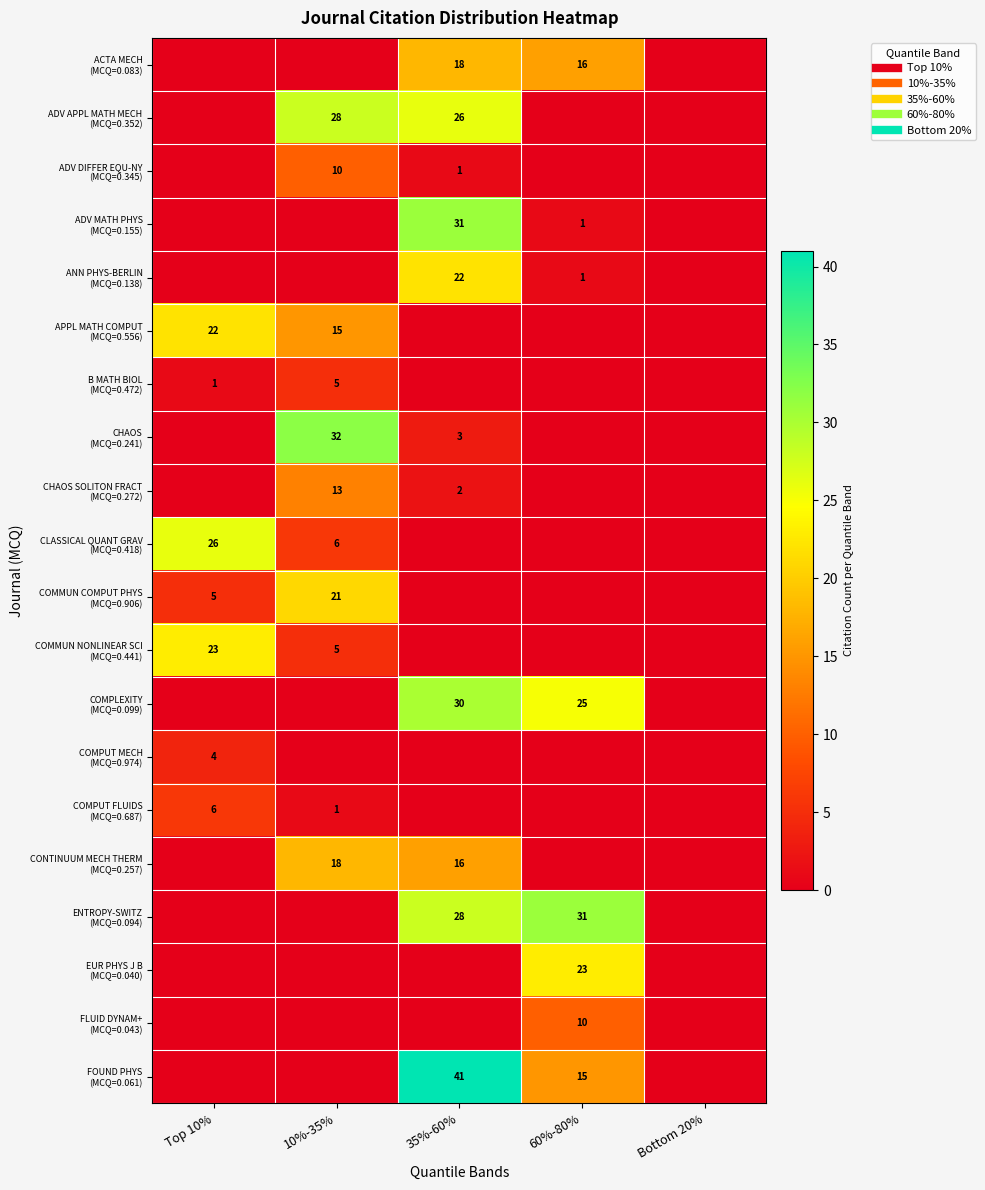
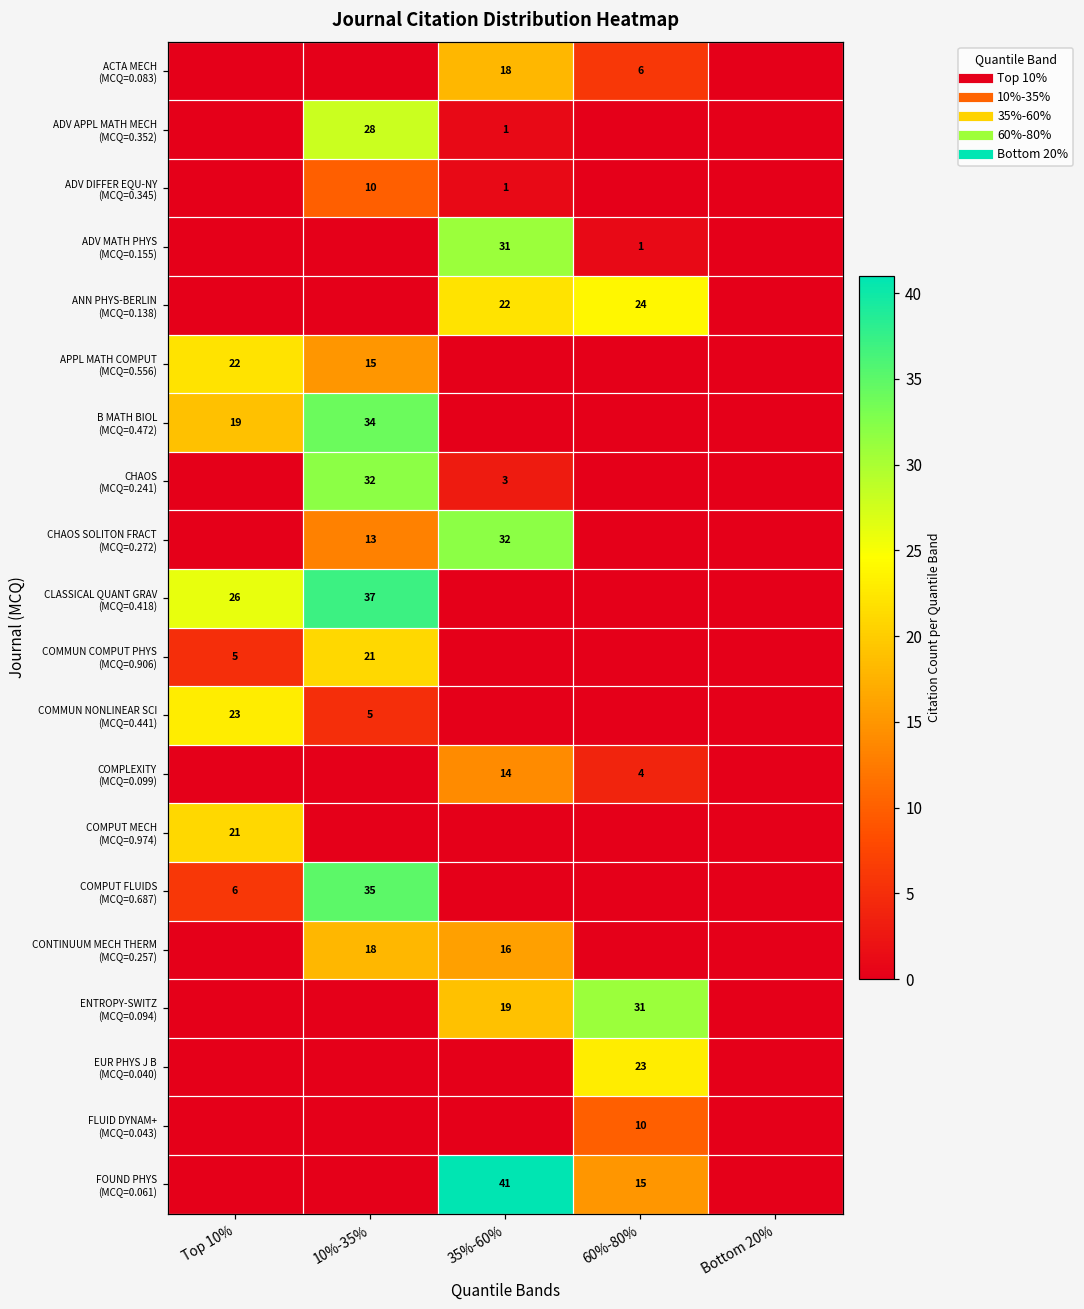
ACTA MECH (MCQ=0.083), 60%-80%: 16 -> 6
ADV APPL MATH MECH (MCQ=0.352), 35%-60%: 26 -> 1
ANN PHYS-BERLIN (MCQ=0.138), 60%-80%: 1 -> 24
B MATH BIOL (MCQ=0.472), Top 10%: 1 -> 19
B MATH BIOL (MCQ=0.472), 10%-35%: 5 -> 34
CHAOS SOLITON FRACT (MCQ=0.272), 35%-60%: 2 -> 32
CLASSICAL QUANT GRAV (MCQ=0.418), 10%-35%: 6 -> 37
COMPLEXITY (MCQ=0.099), 35%-60%: 30 -> 14
COMPLEXITY (MCQ=0.099), 60%-80%: 25 -> 4
COMPUT MECH (MCQ=0.974), Top 10%: 4 -> 21
COMPUT FLUIDS (MCQ=0.687), 10%-35%: 1 -> 35
ENTROPY-SWITZ (MCQ=0.094), 35%-60%: 28 -> 19
